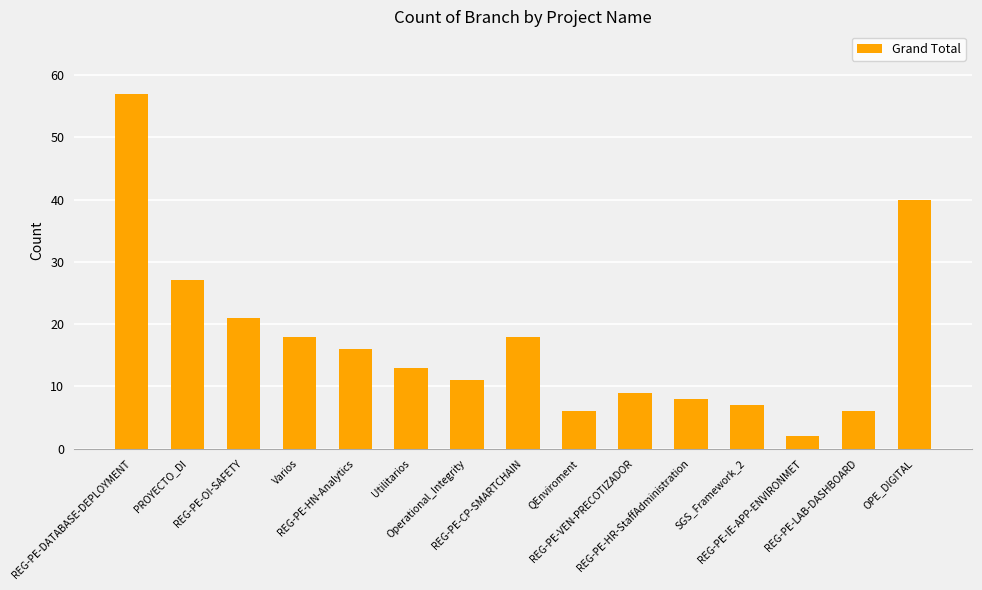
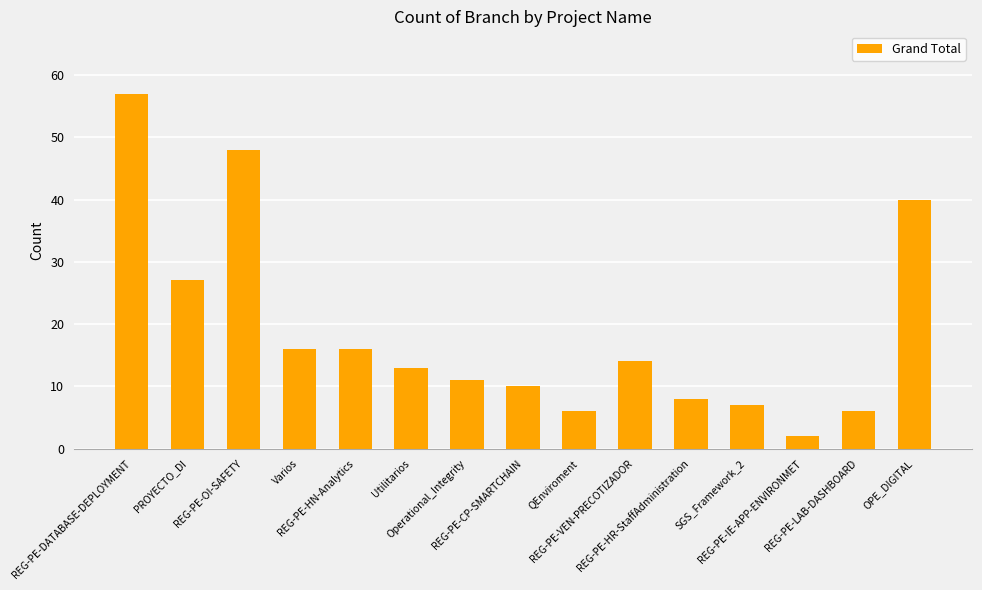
REG-PE-OI-SAFETY: 21 -> 48
Varios: 18 -> 16
REG-PE-CP-SMARTCHAIN: 18 -> 10
REG-PE-VEN-PRECOTIZADOR: 9 -> 14
